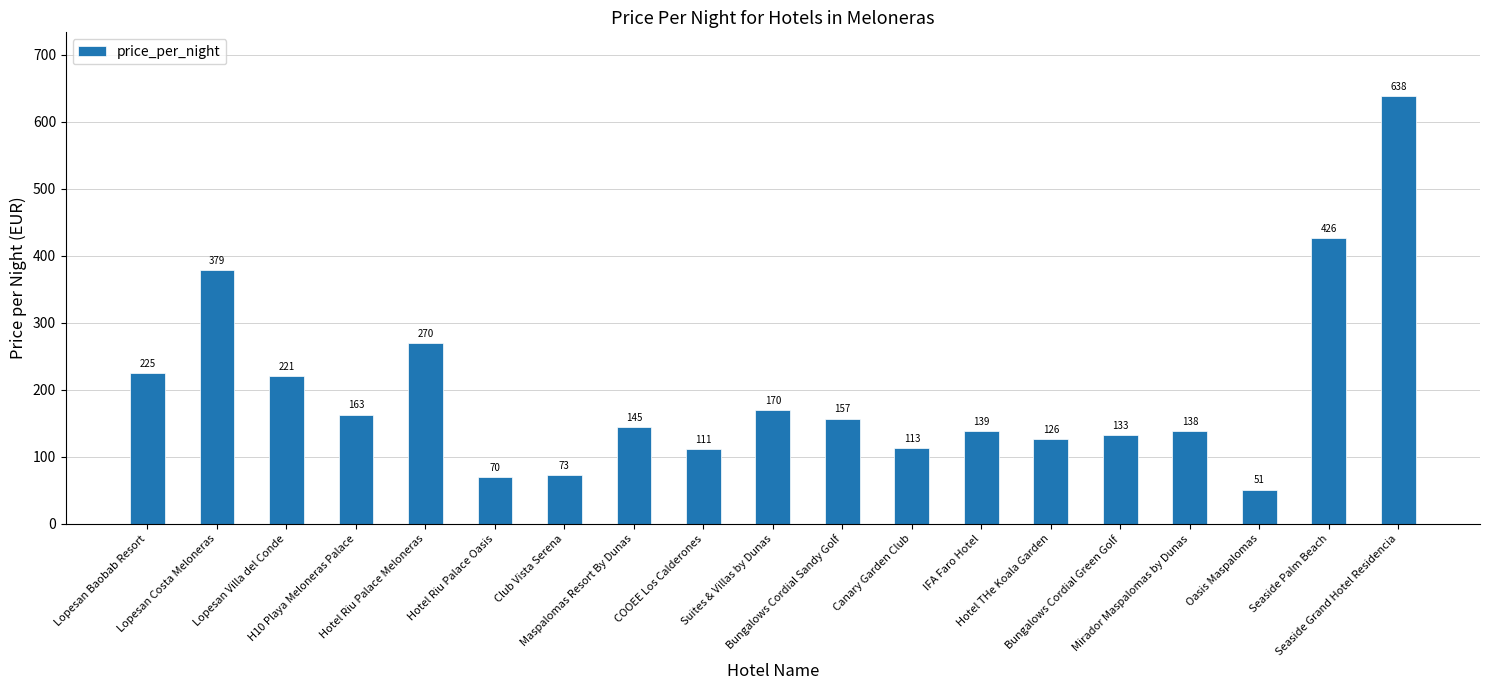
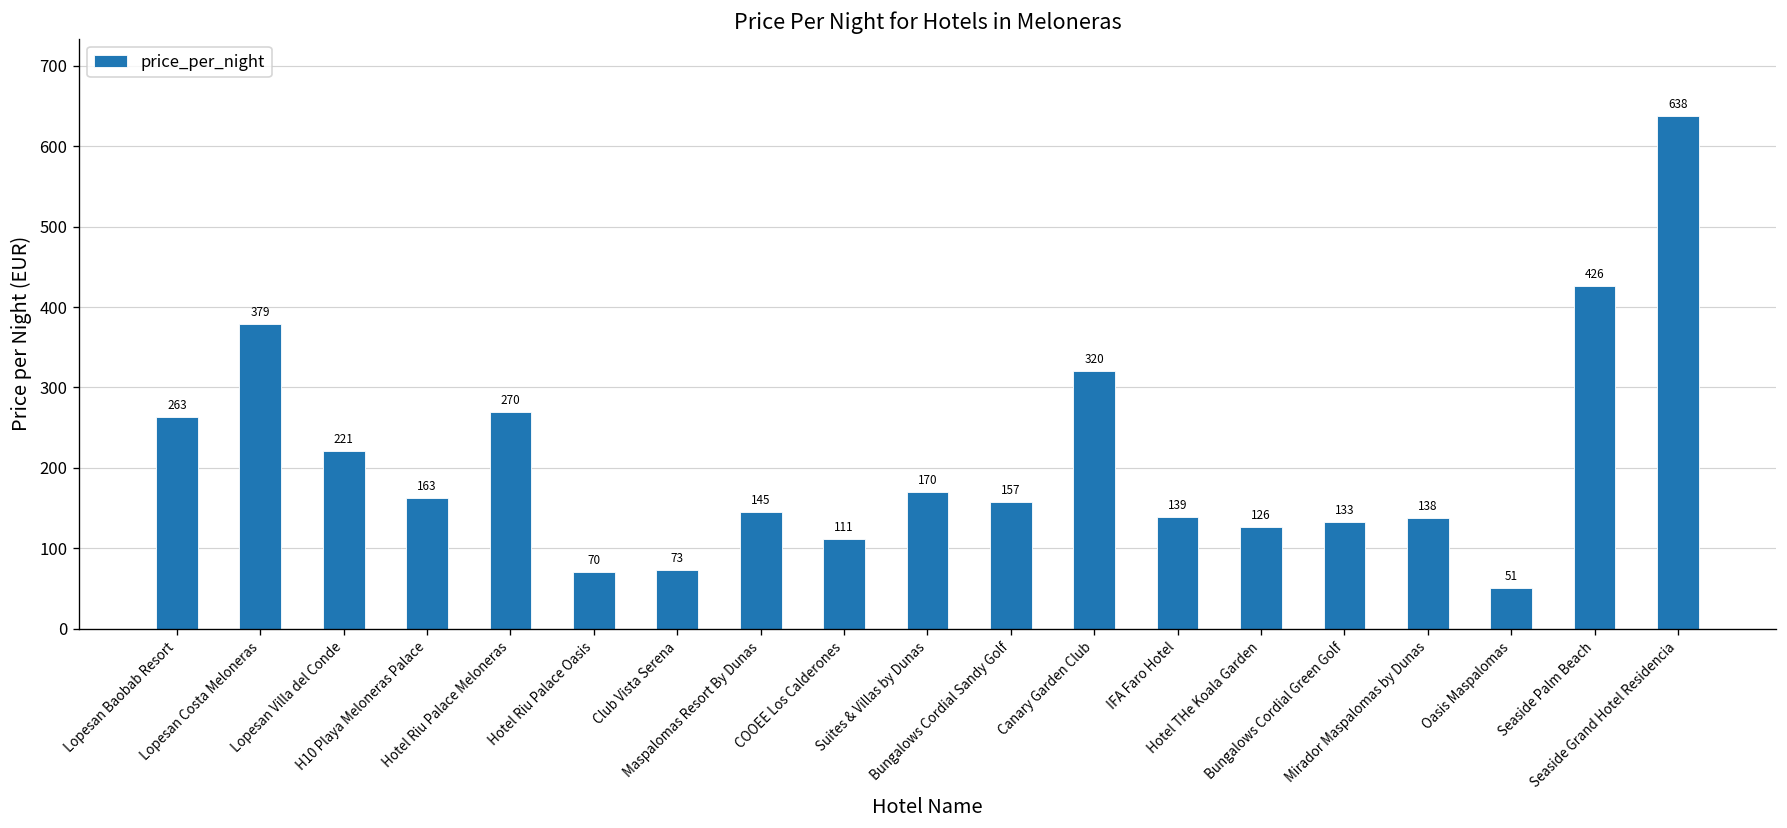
Lopesan Baobab Resort: 225 -> 263
Canary Garden Club: 113 -> 320
